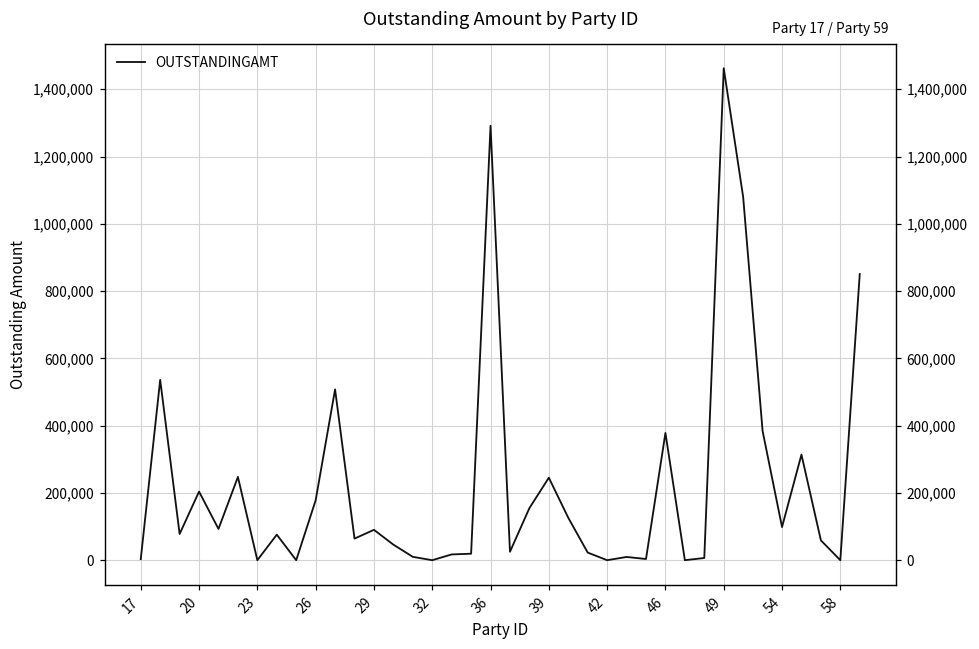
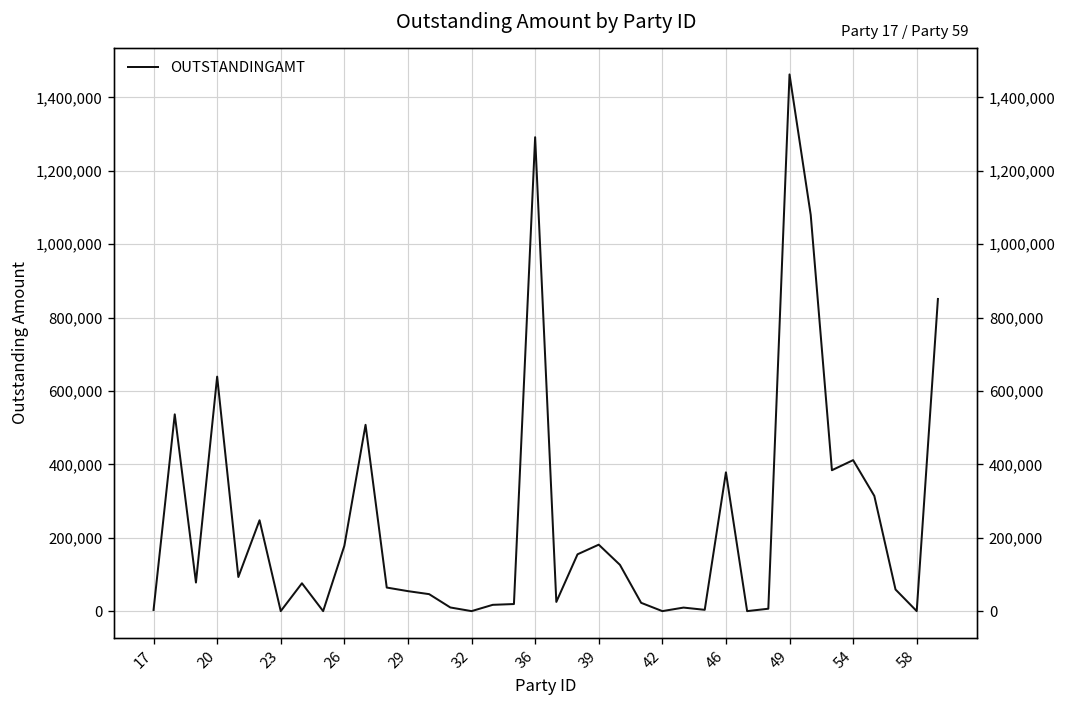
20: 200,000 -> 640,000
29: 90,000 -> 50,000
39: 250,000 -> 180,000
54: 100,000 -> 410,000
